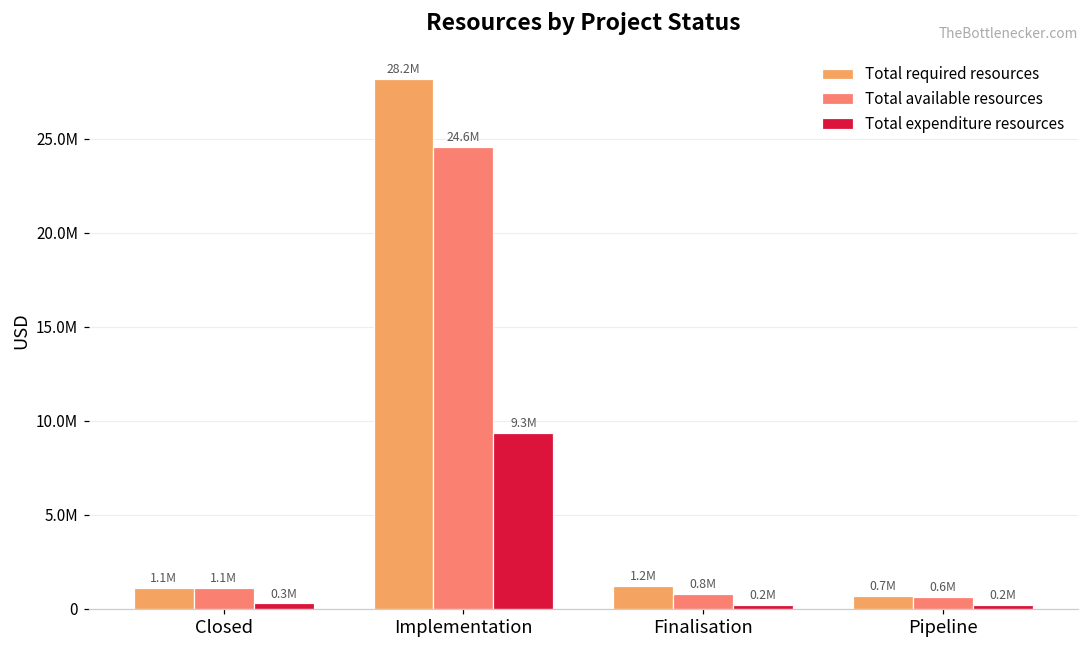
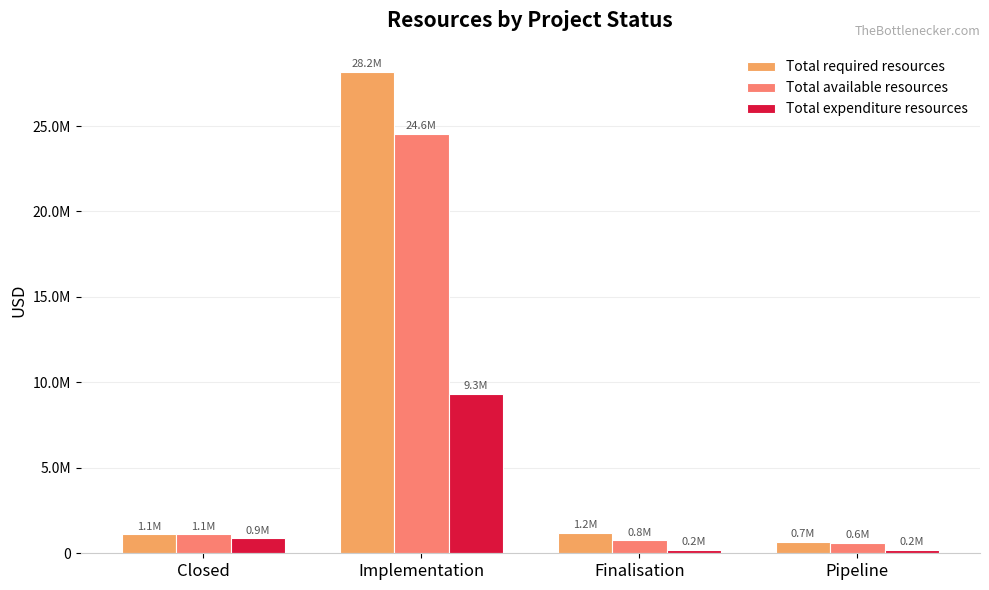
Total expenditure resources, Closed: 0.3M -> 0.9M
